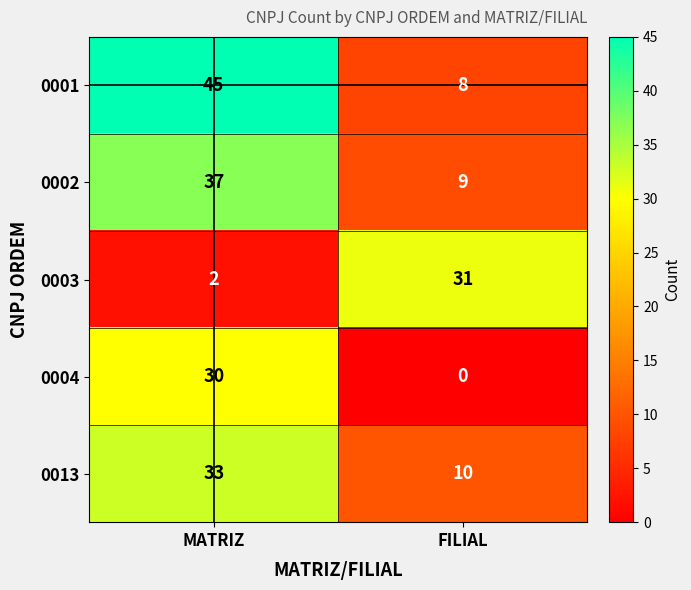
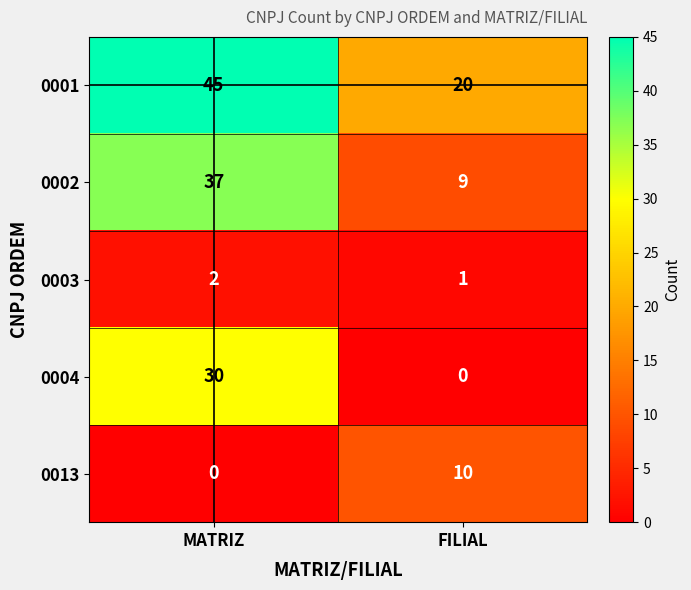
0001, FILIAL: 8 -> 20
0003, FILIAL: 31 -> 1
0013, MATRIZ: 33 -> 0
